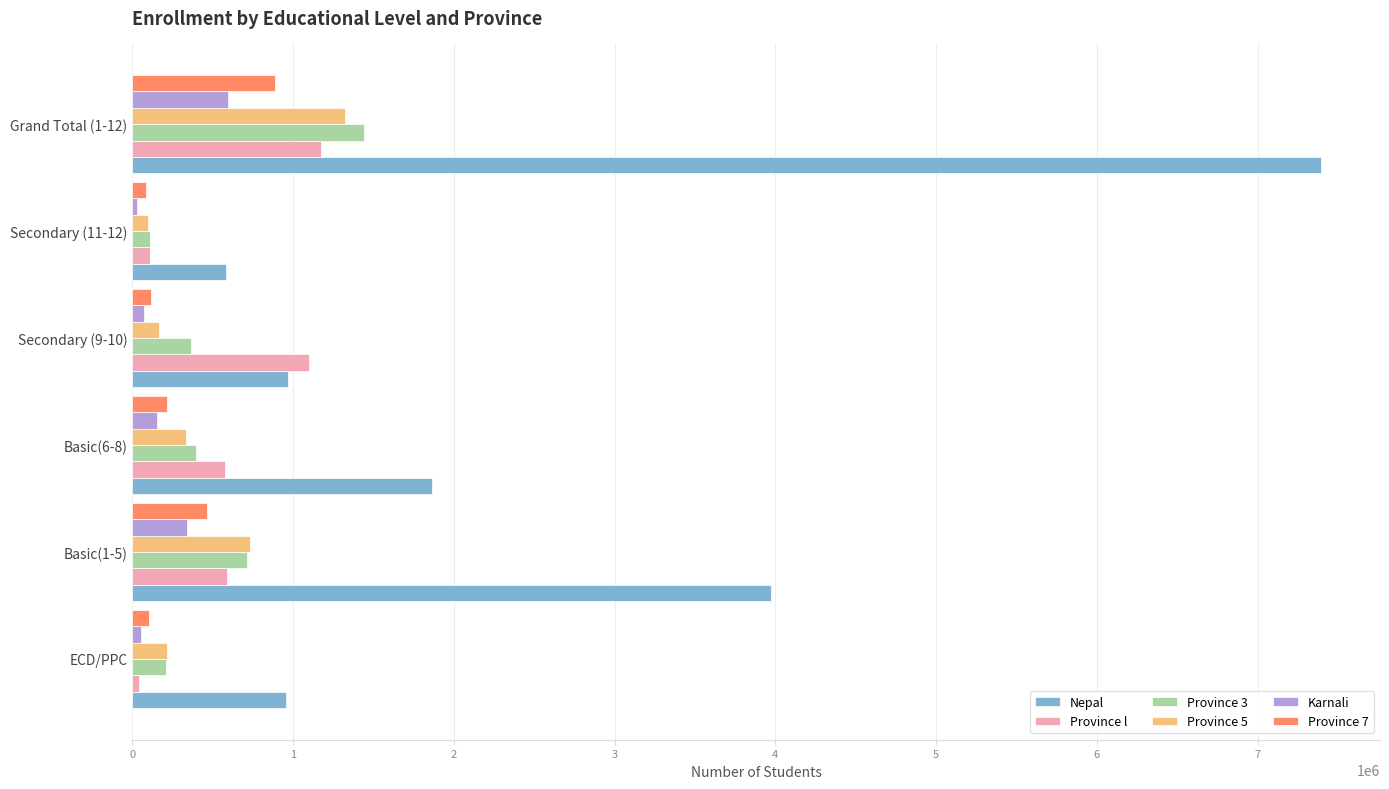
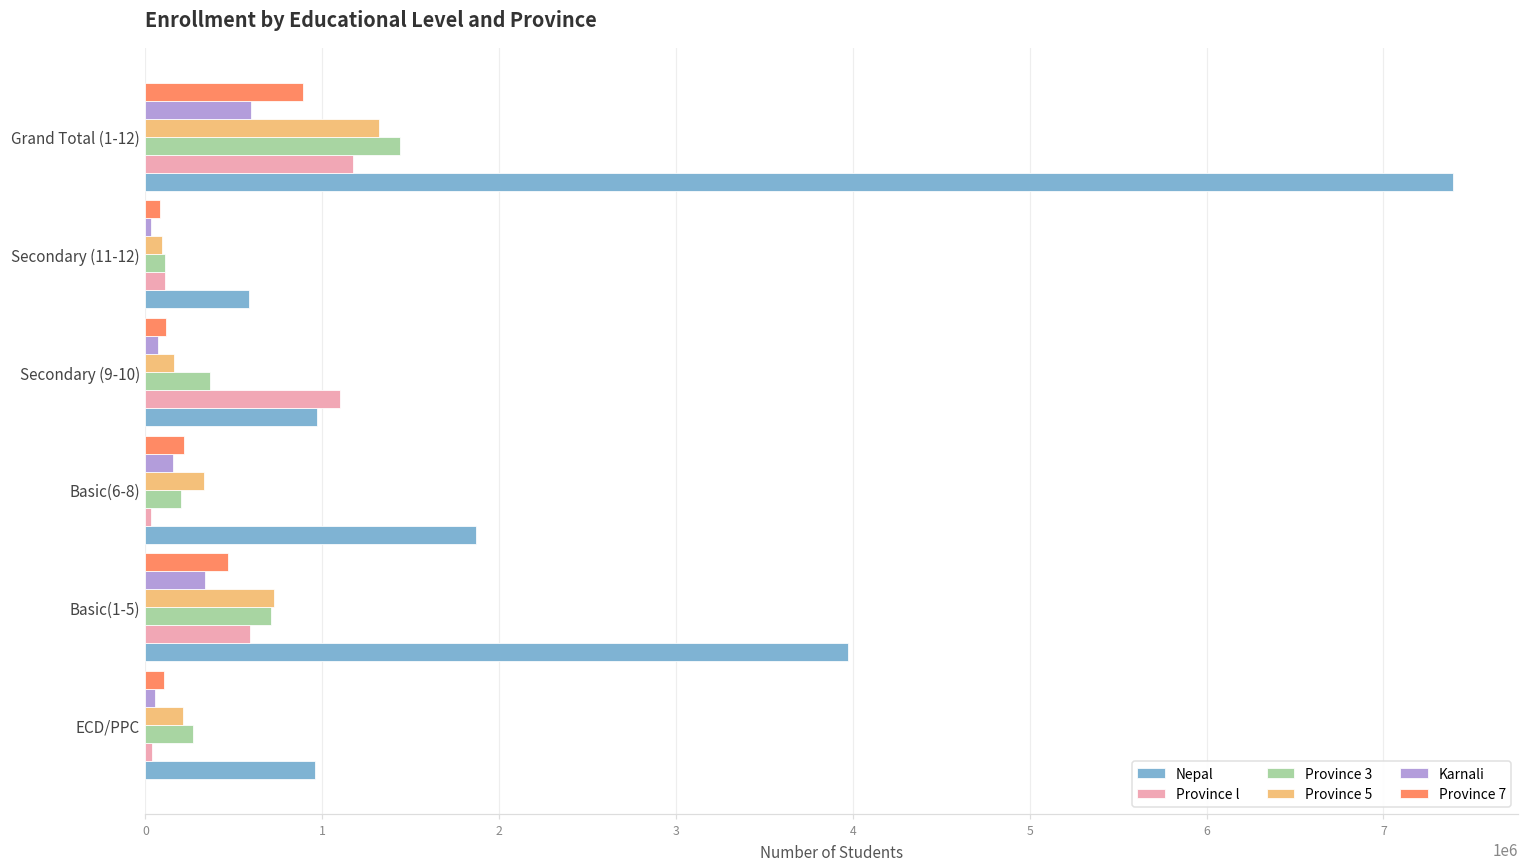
Province 3, Basic(6-8): 400000 -> 200000
Province l, Basic(6-8): 580000 -> 30000
Province 3, ECD/PPC: 210000 -> 270000
